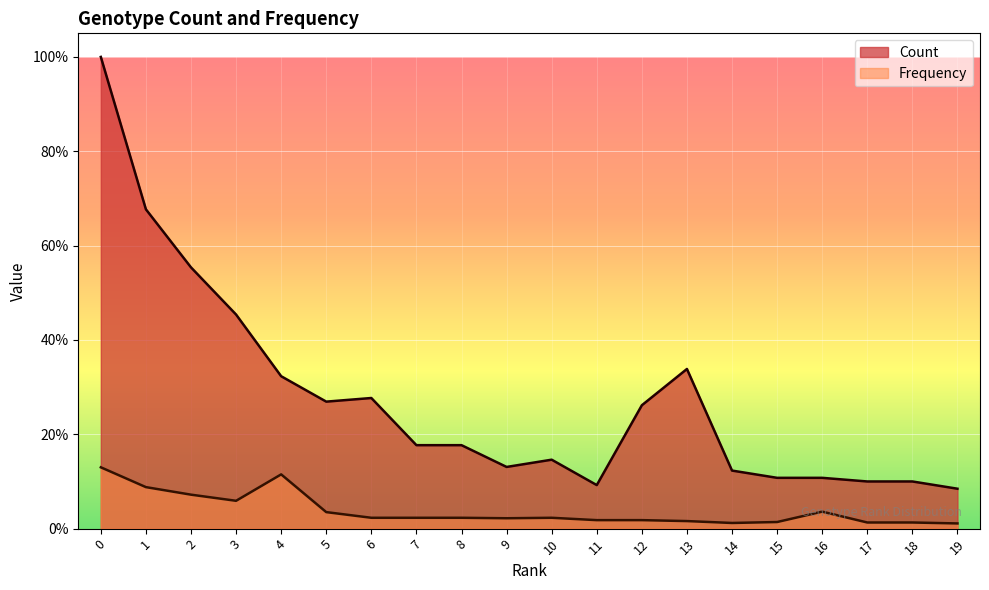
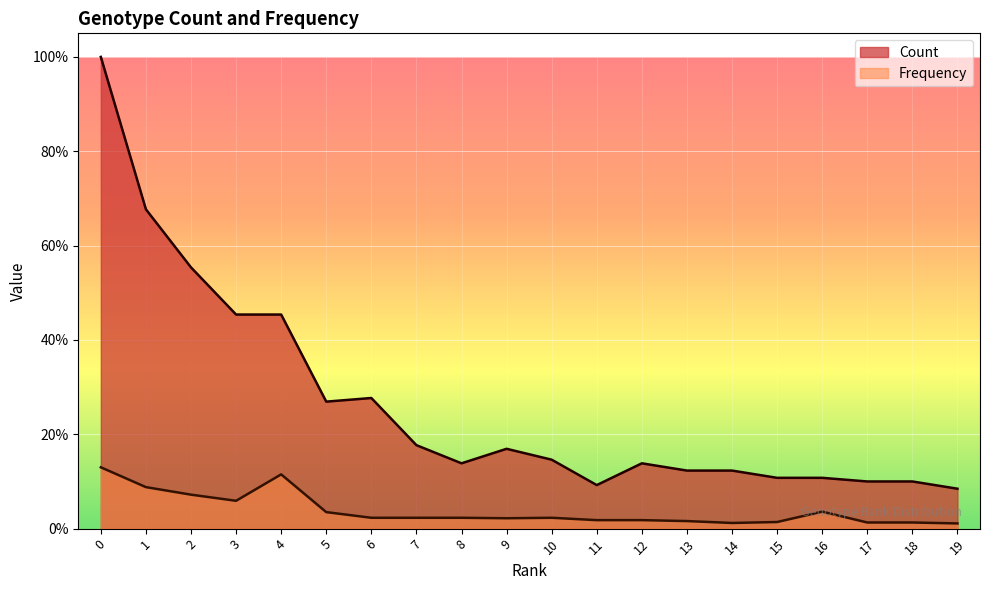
Count, 4: 32% -> 45%
Count, 8: 18% -> 14%
Count, 9: 13% -> 17%
Count, 12: 26% -> 14%
Count, 13: 34% -> 12%
